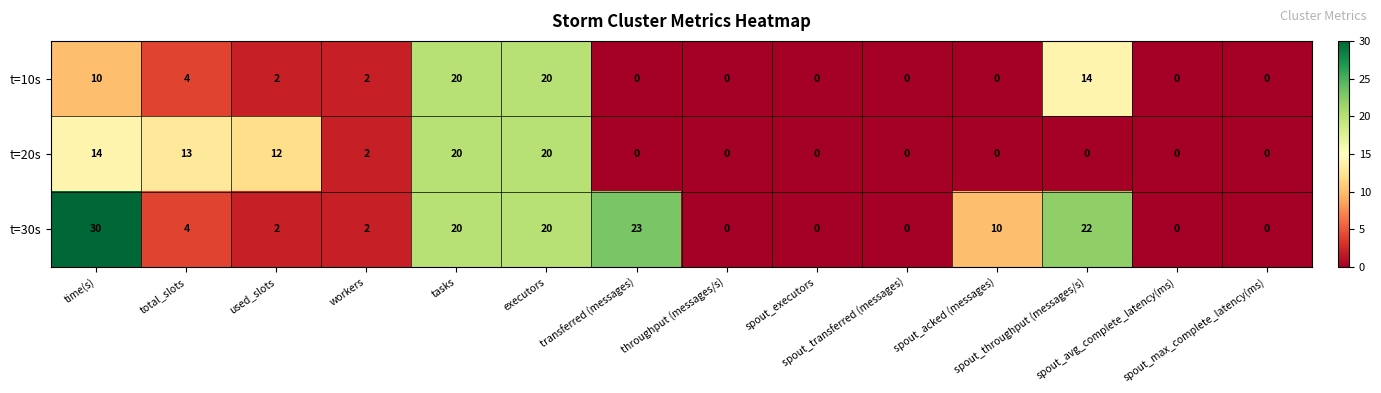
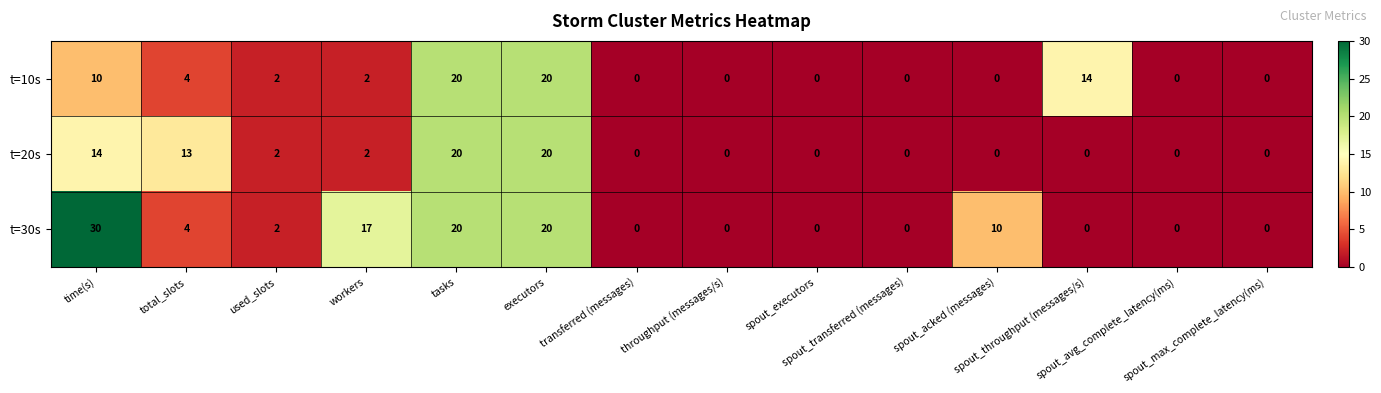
t=20s, used_slots: 12 -> 2
t=30s, workers: 2 -> 17
t=30s, transferred (messages): 23 -> 0
t=30s, spout_throughput (messages/s): 22 -> 0
